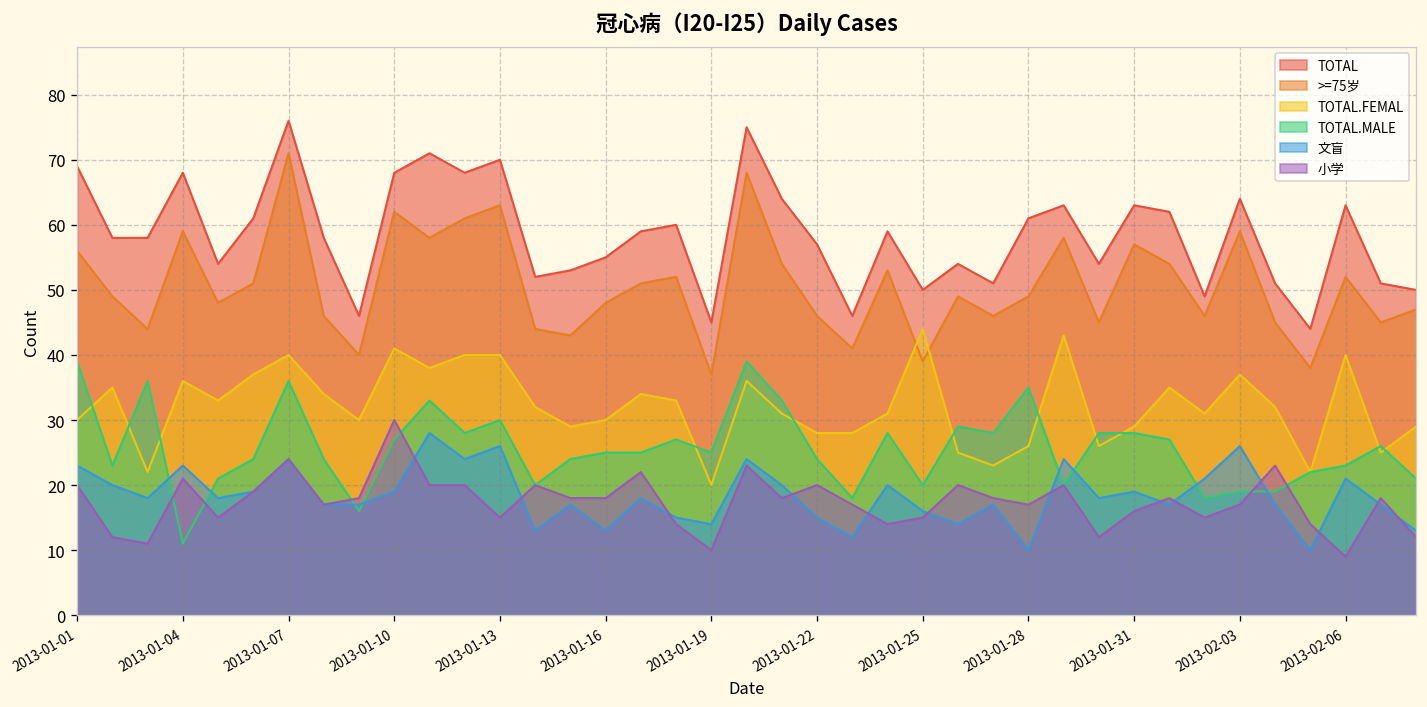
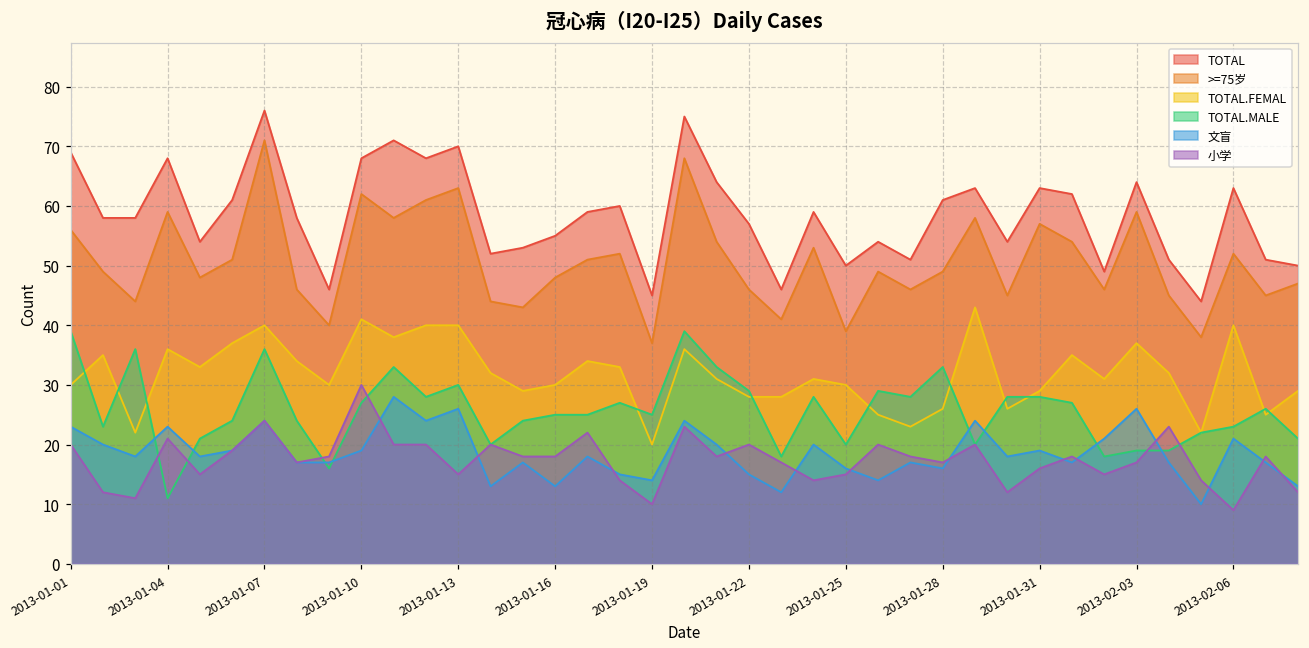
TOTAL.MALE, 2013-01-22: 24 -> 29
TOTAL.FEMAL, 2013-01-25: 44 -> 30
TOTAL.MALE, 2013-01-28: 35 -> 33
文盲, 2013-01-28: 10 -> 16
